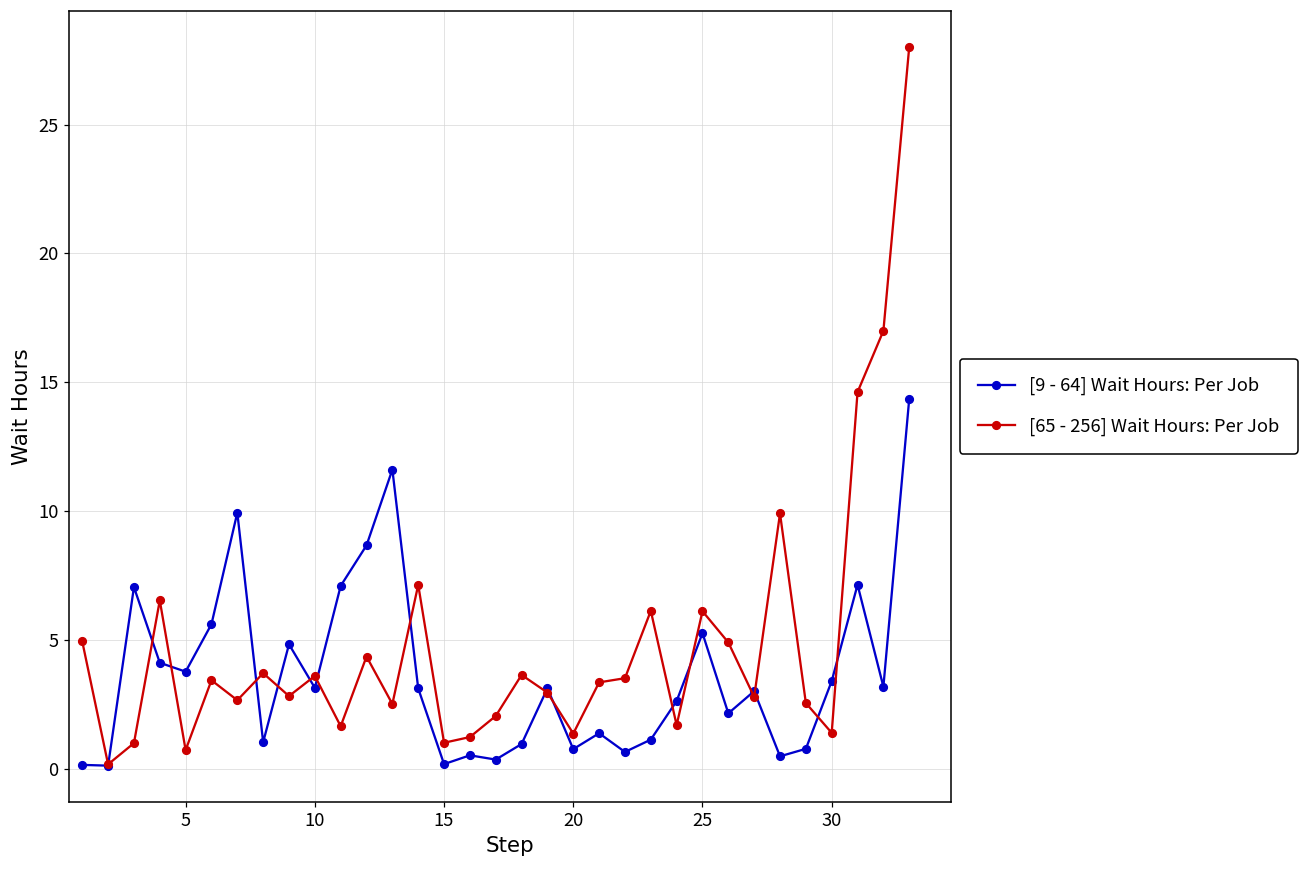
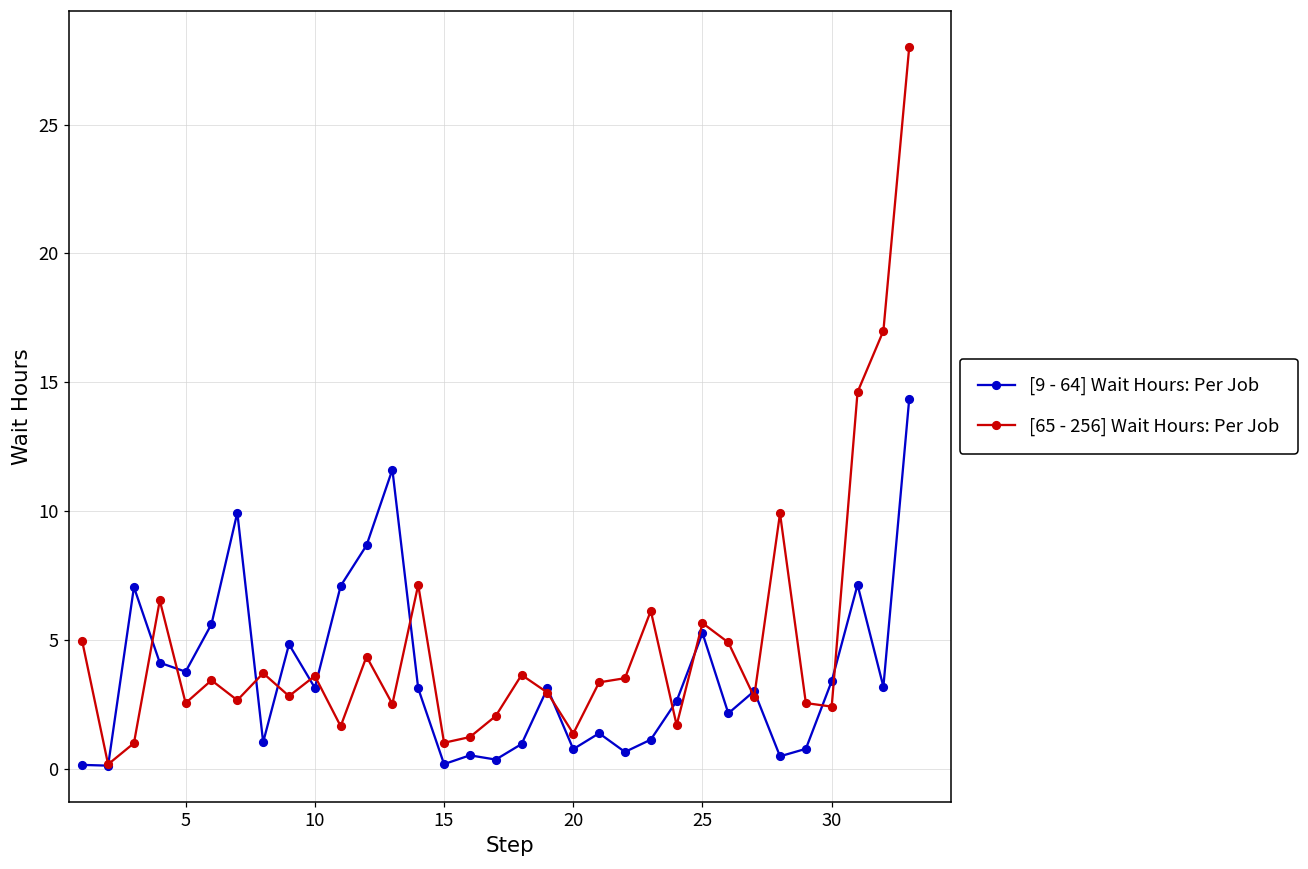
[65 - 256] Wait Hours: Per Job, 5: 0.7 -> 2.5
[65 - 256] Wait Hours: Per Job, 25: 6.1 -> 5.7
[65 - 256] Wait Hours: Per Job, 30: 1.4 -> 2.4
